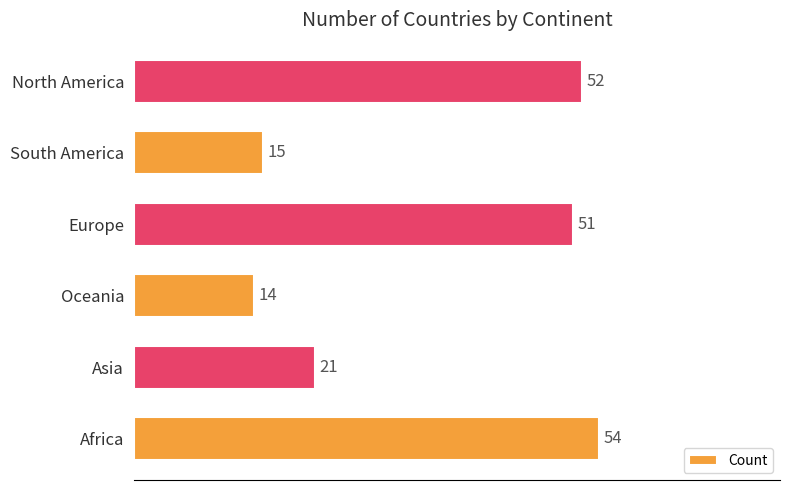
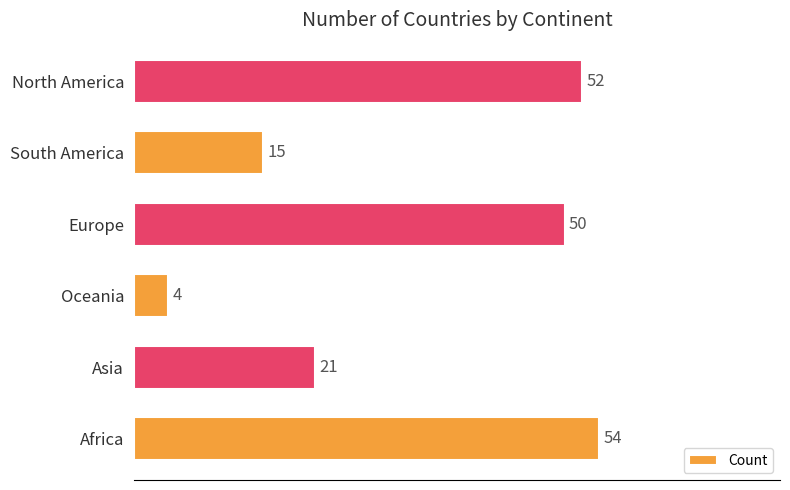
Europe: 51 -> 50
Oceania: 14 -> 4
